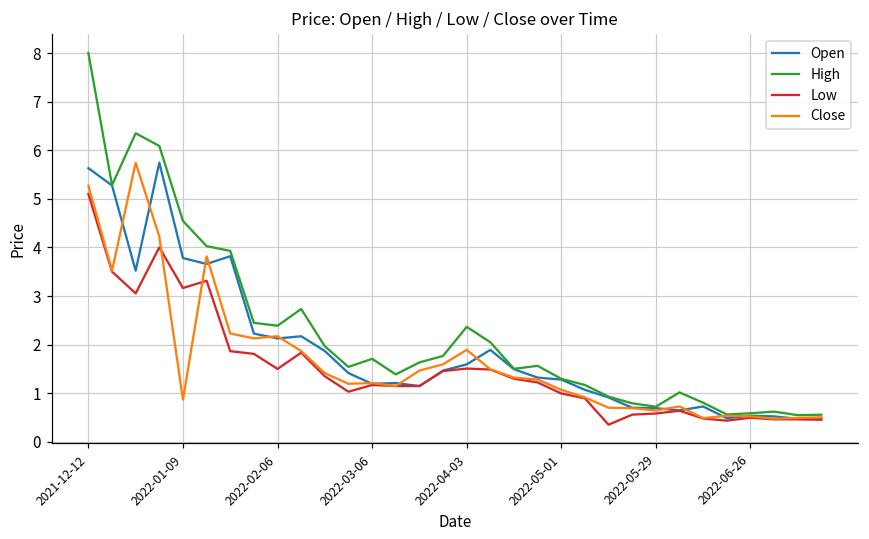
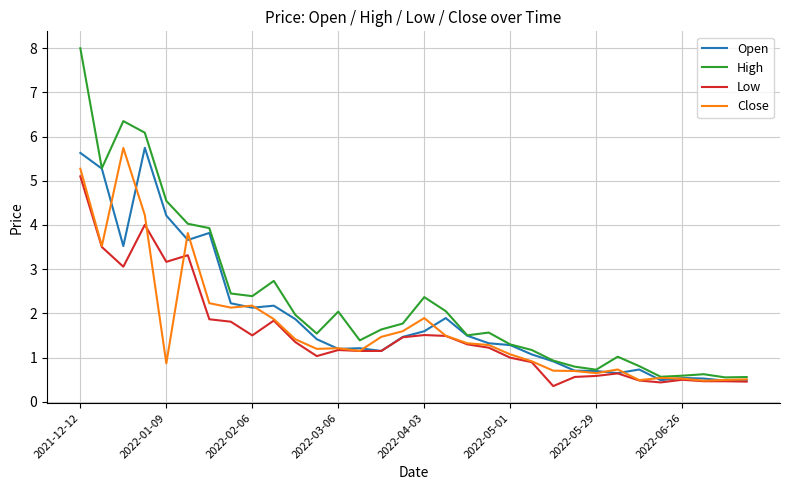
Open, 2022-01-09: 3.8 -> 4.2
High, 2022-03-06: 1.7 -> 2.0
